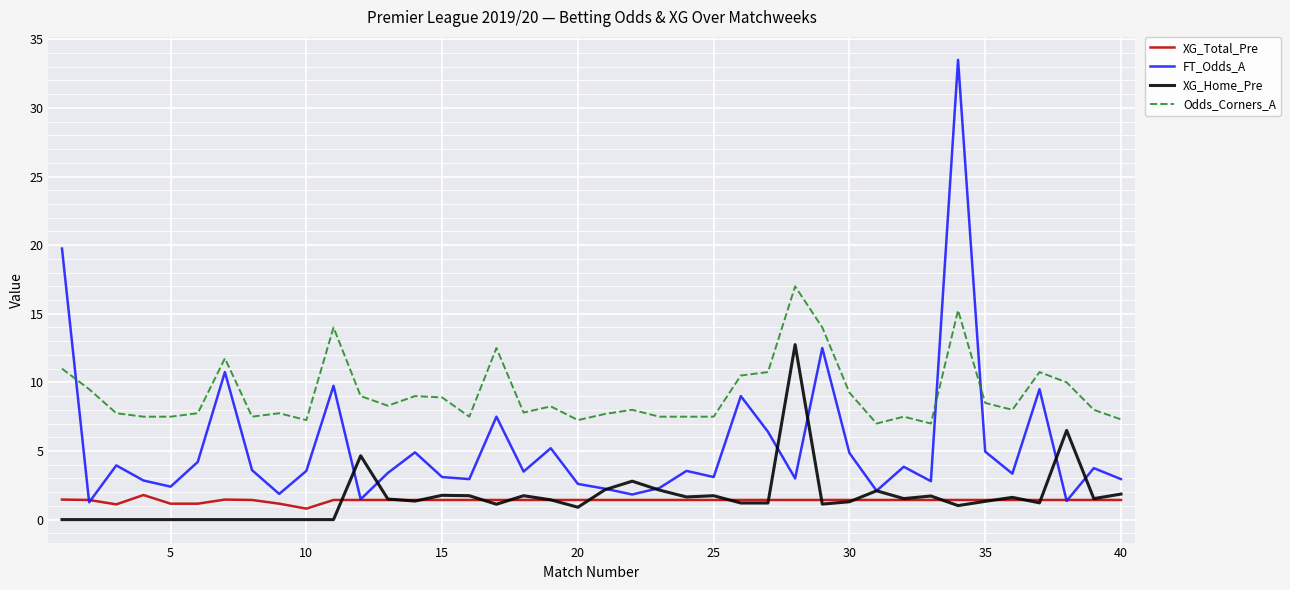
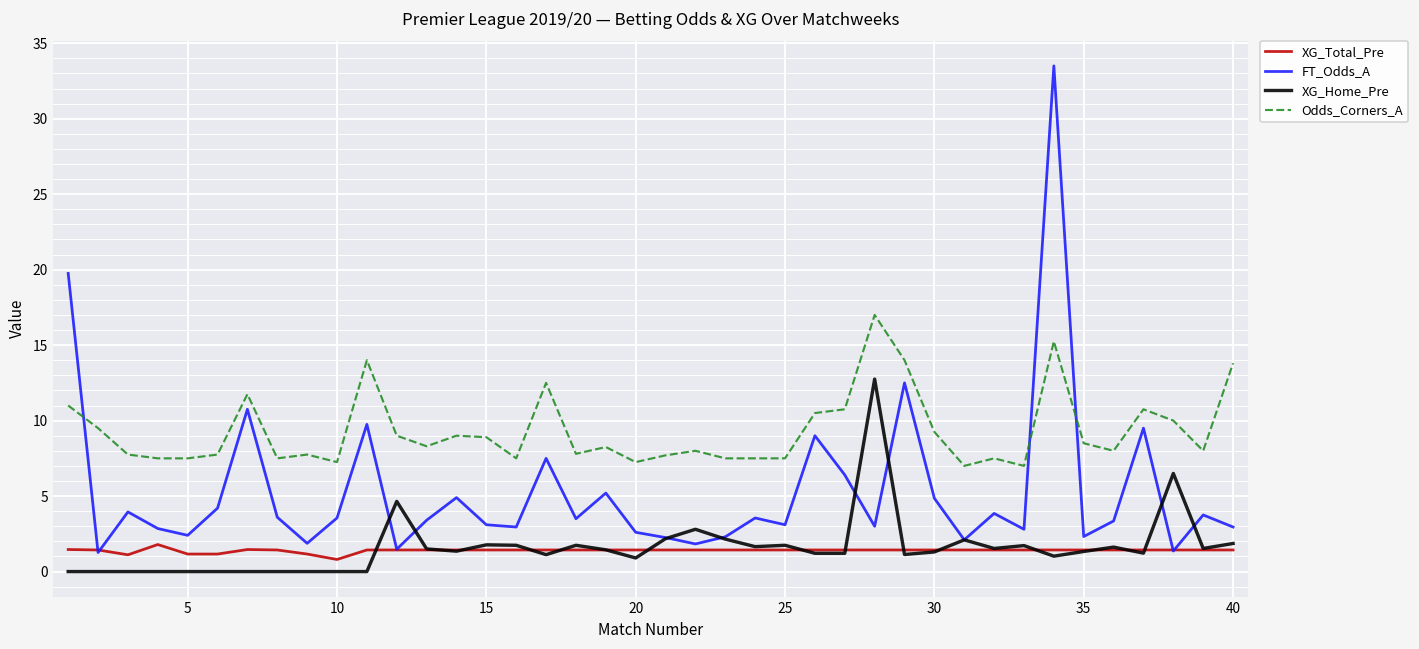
FT_Odds_A, 35: 5.0 -> 2.3
Odds_Corners_A, 40: 7.3 -> 13.8
